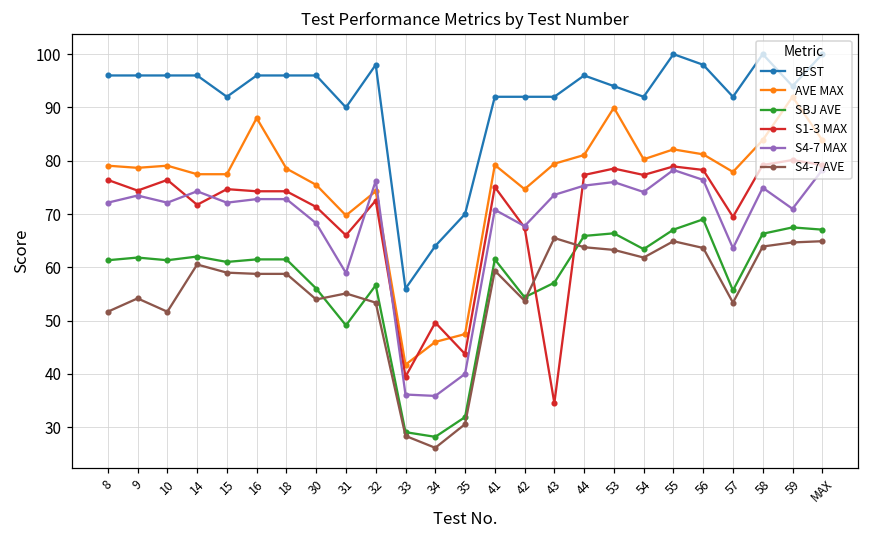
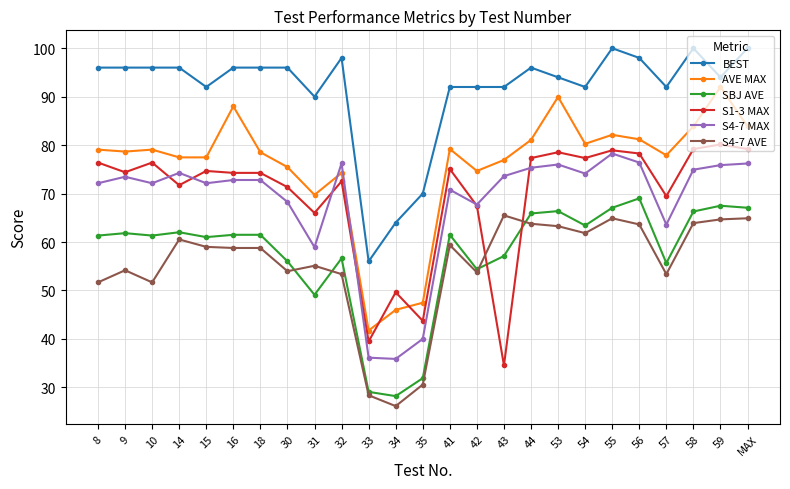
AVE MAX, 43: 79 -> 77
S4-7 MAX, 59: 71 -> 76
S4-7 MAX, MAX: 78 -> 76
